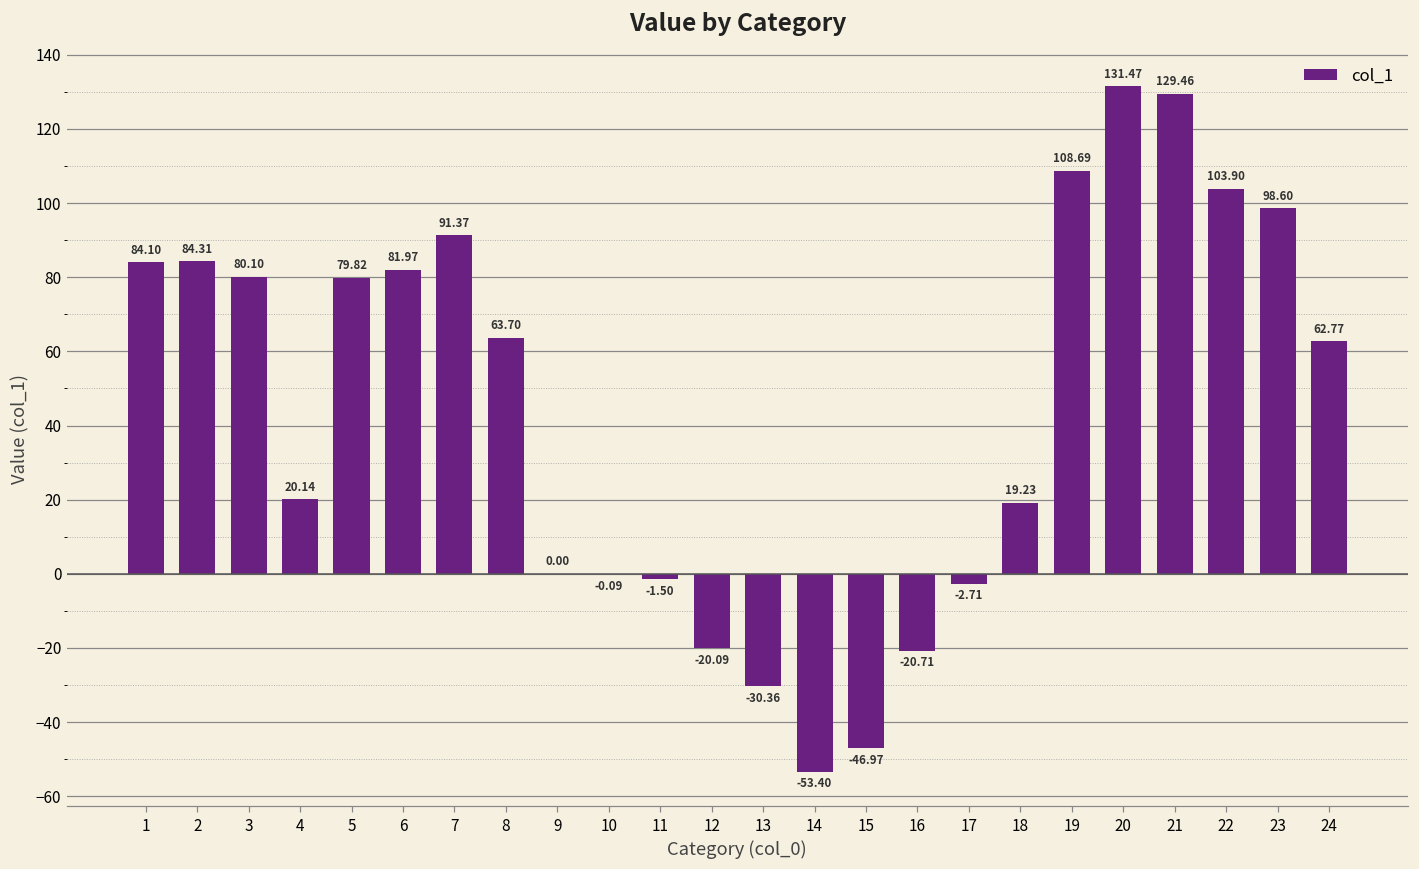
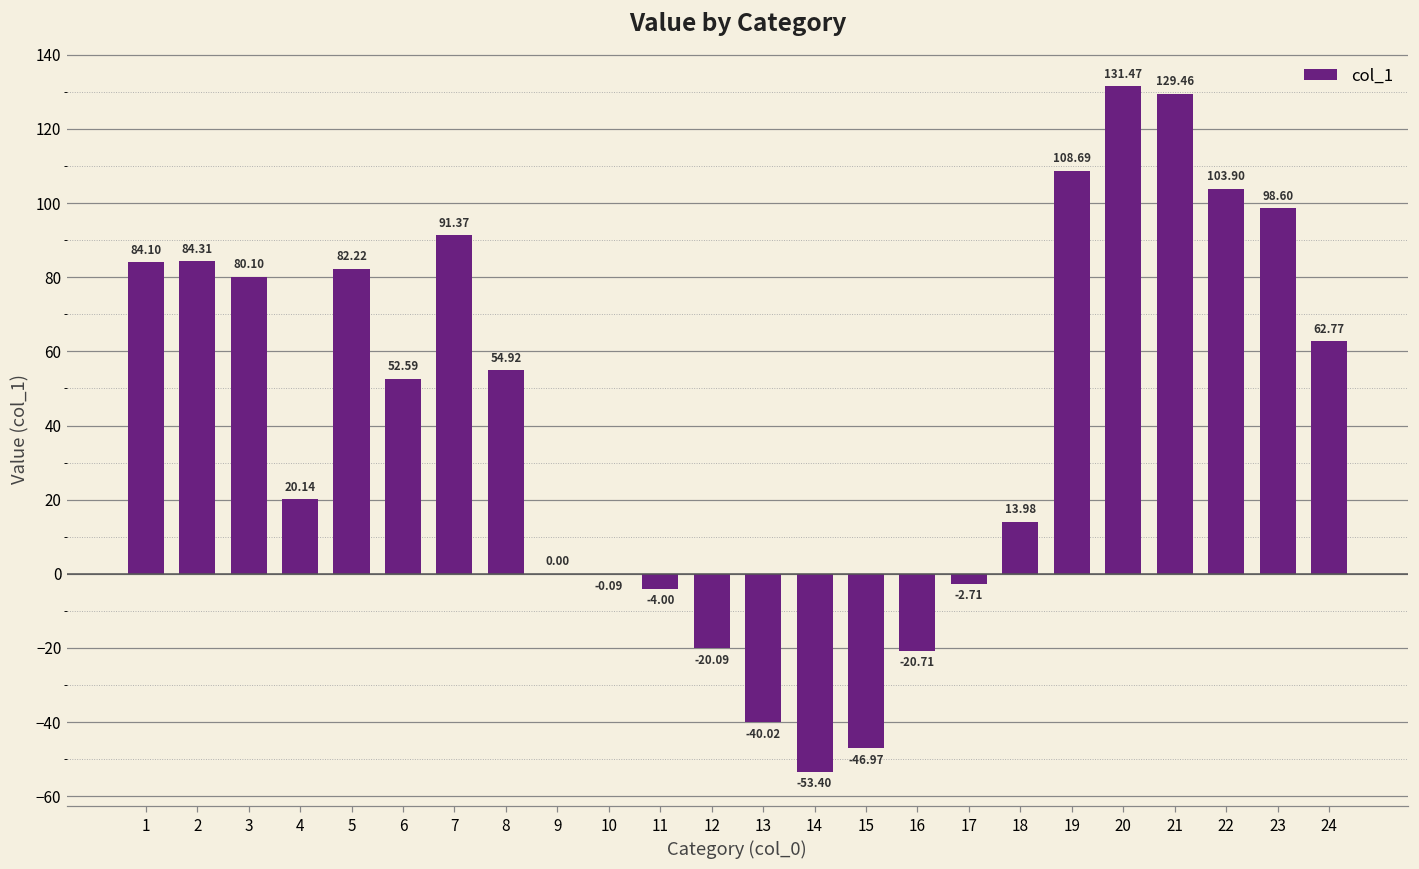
5: 79.82 -> 82.22
6: 81.97 -> 52.59
8: 63.70 -> 54.92
11: -1.50 -> -4.00
13: -30.36 -> -40.02
18: 19.23 -> 13.98
